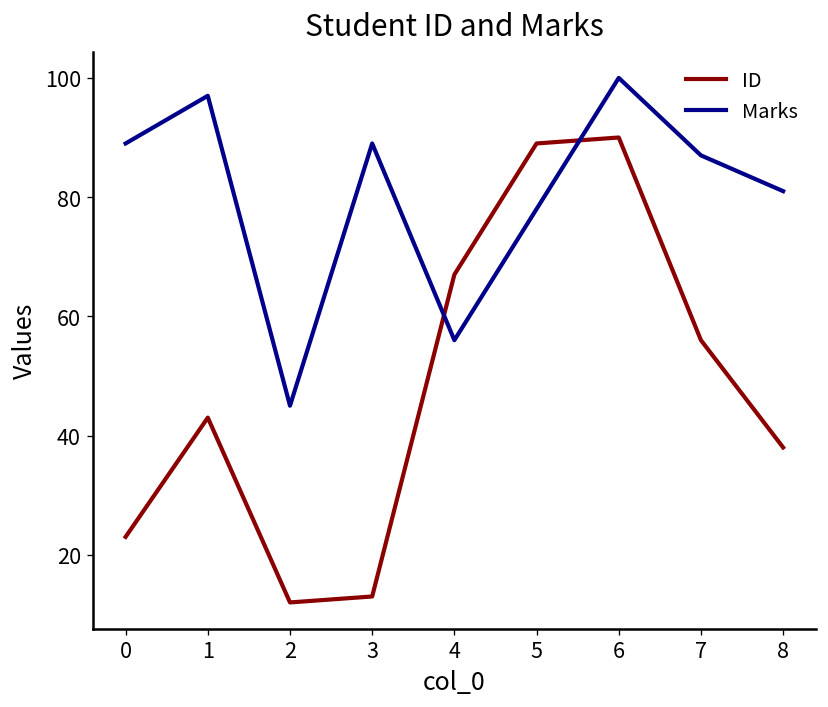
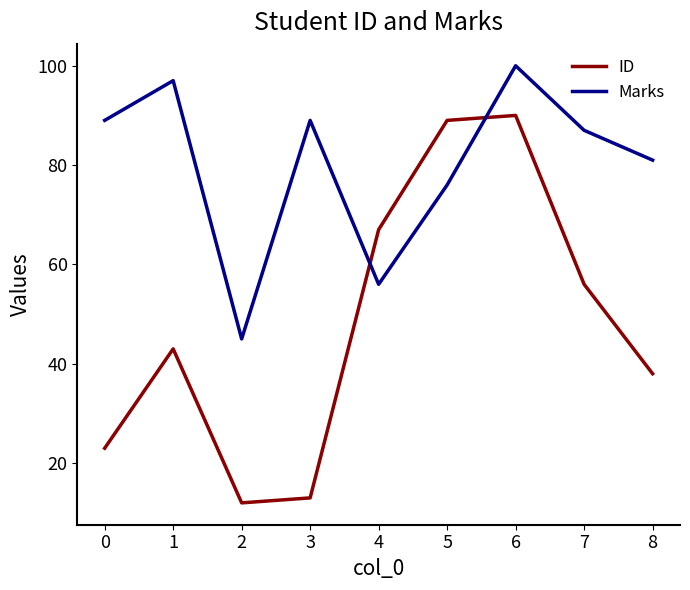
Marks, 5: 78 -> 76
